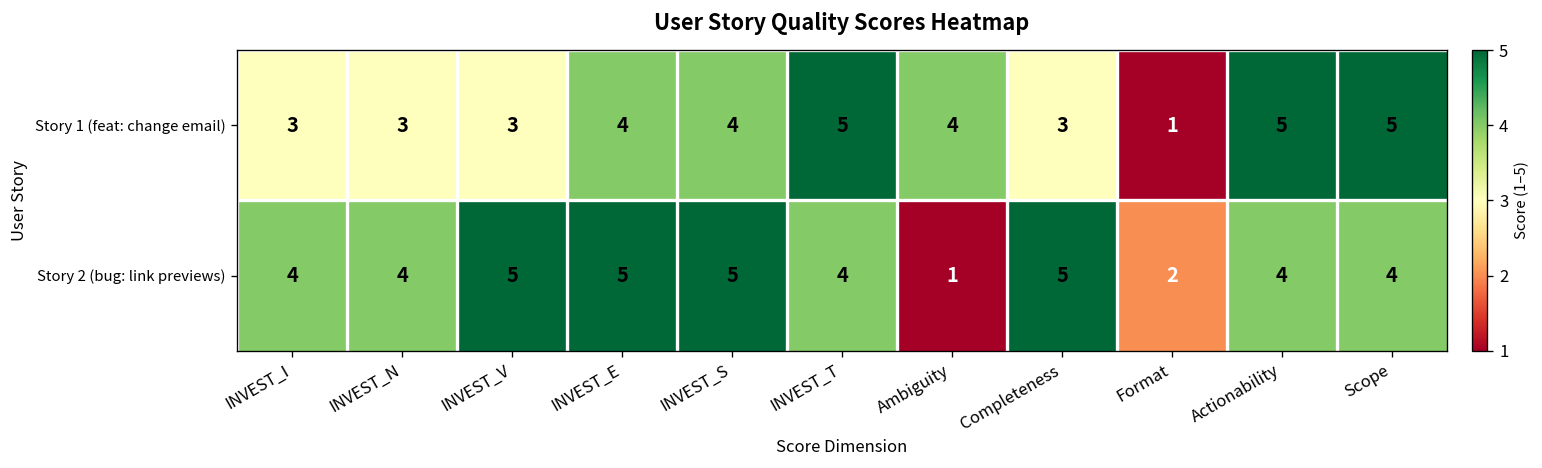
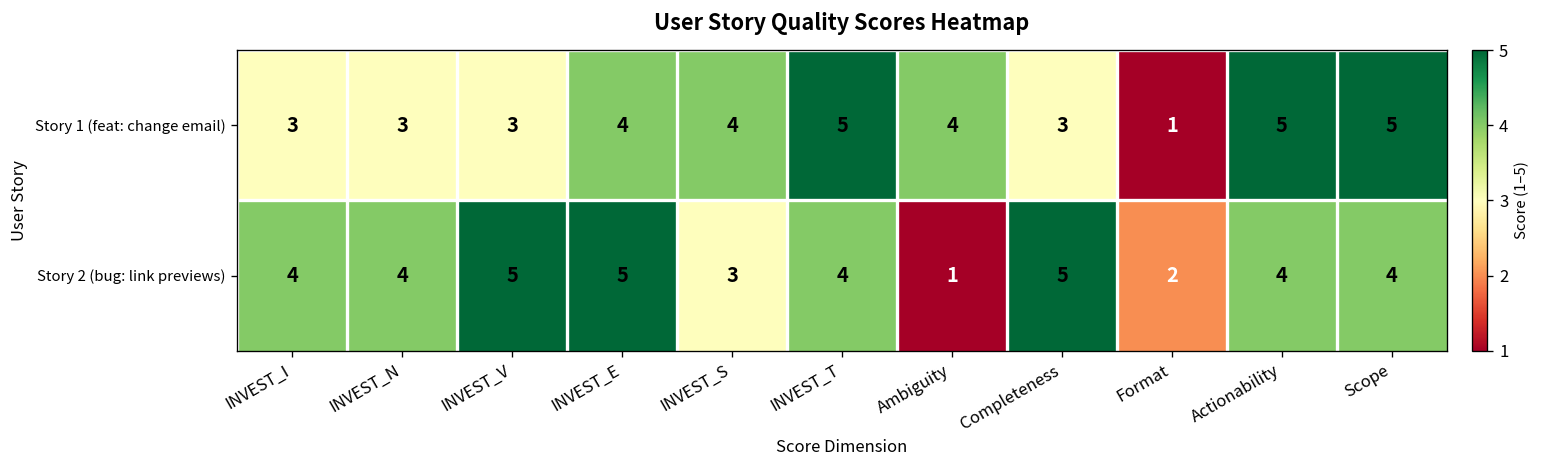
Story 2 (bug: link previews), INVEST_S: 5 -> 3
